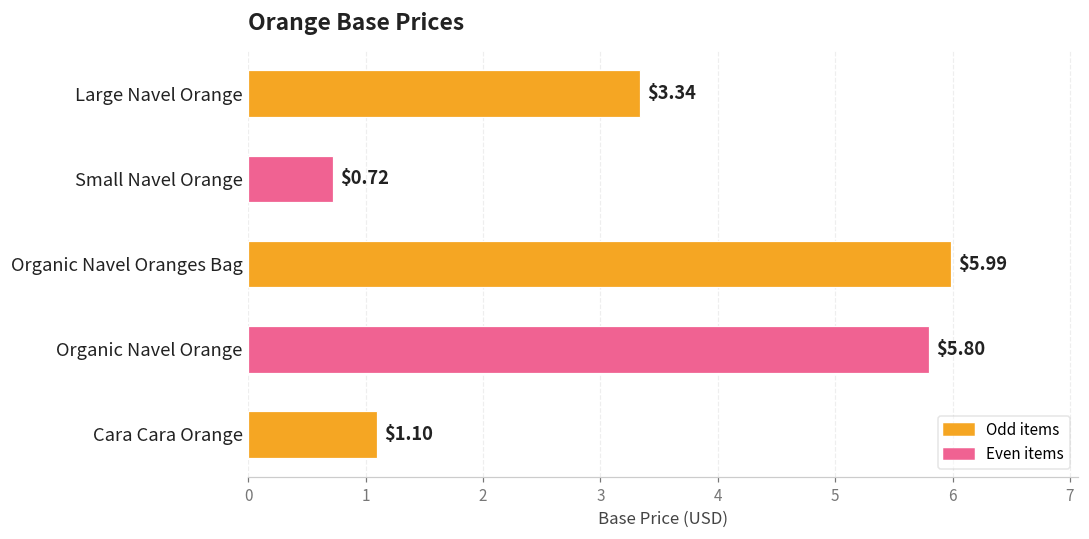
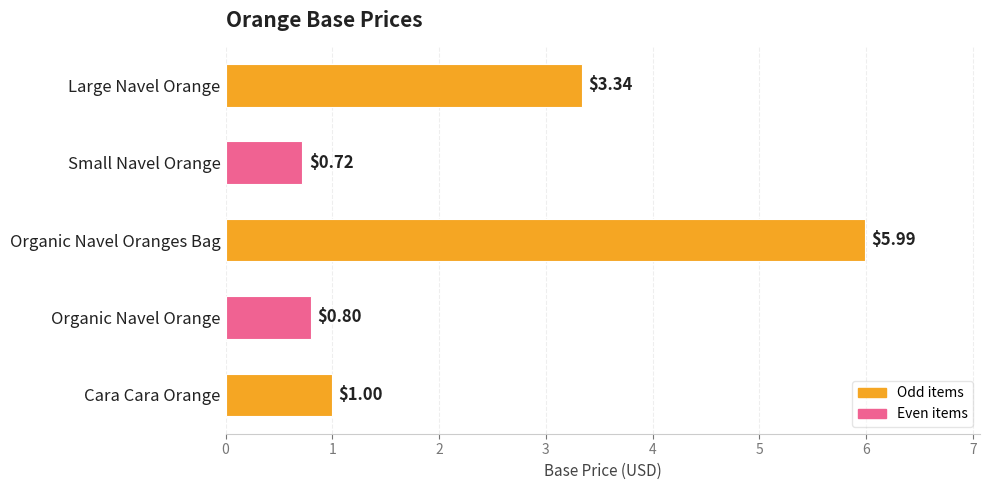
Organic Navel Orange: $5.80 -> $0.80
Cara Cara Orange: $1.10 -> $1.00
